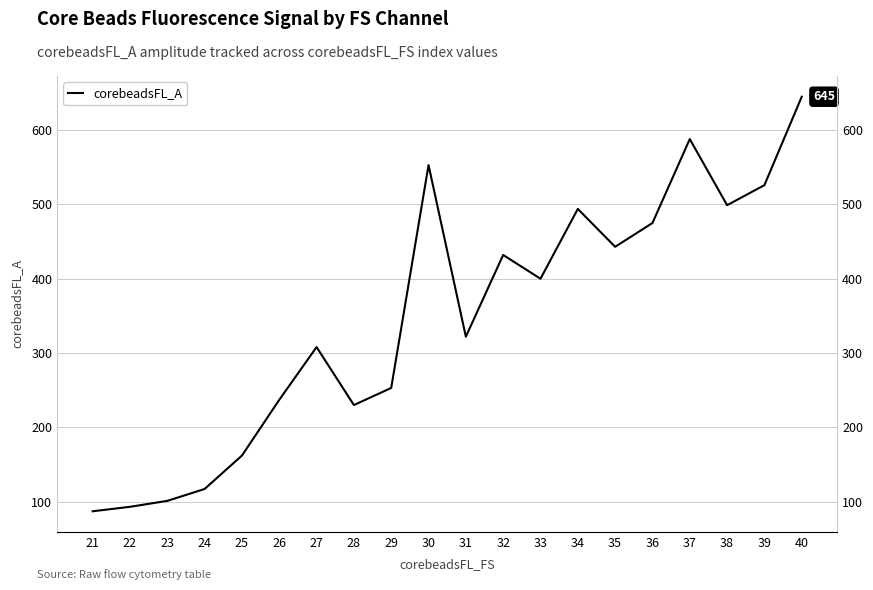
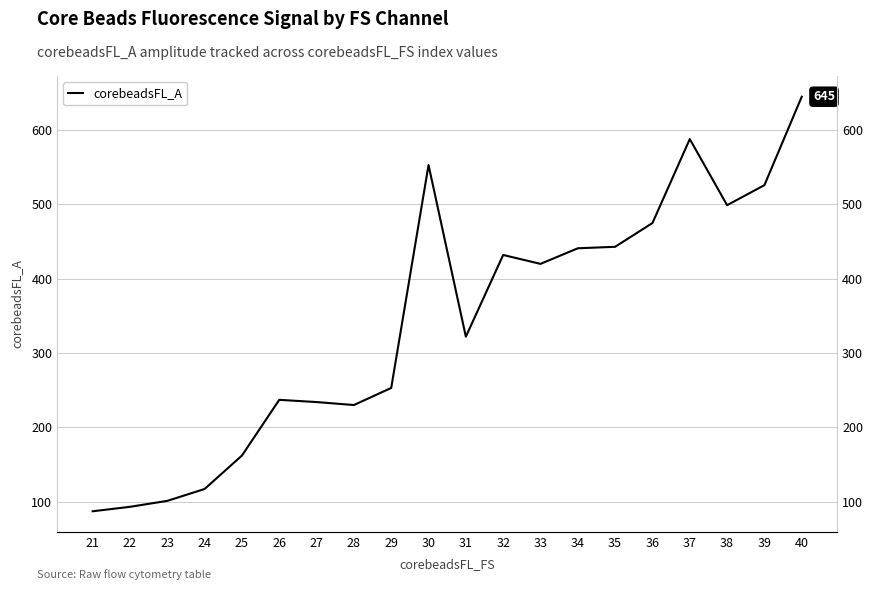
27: 310 -> 230
33: 400 -> 420
34: 490 -> 440
